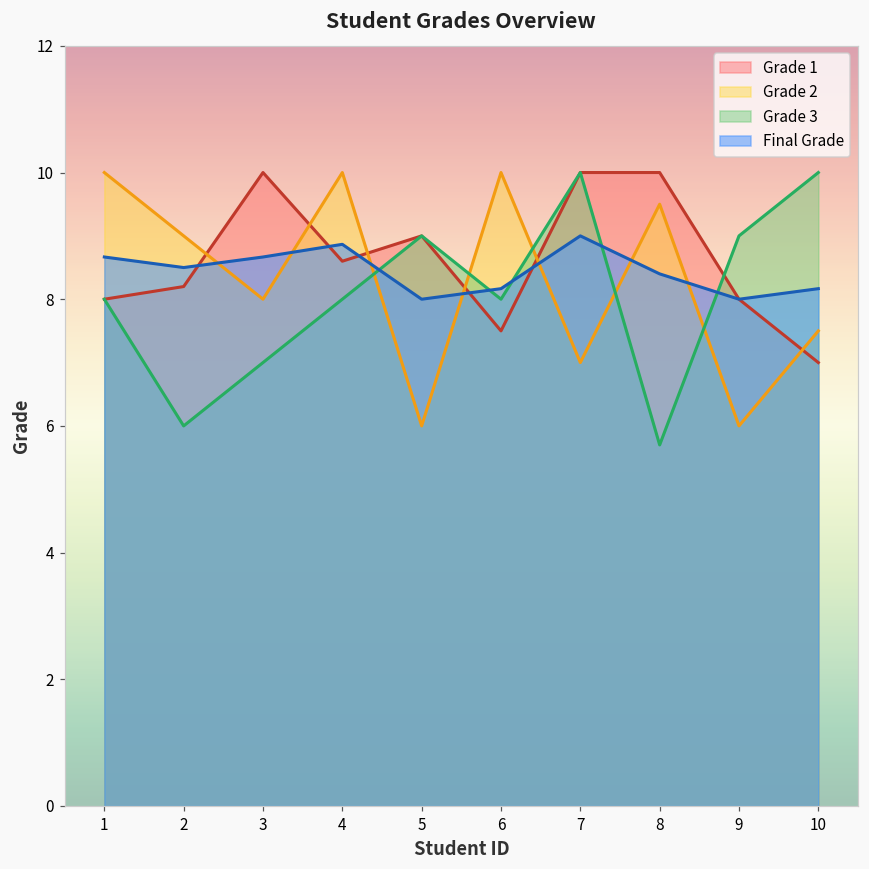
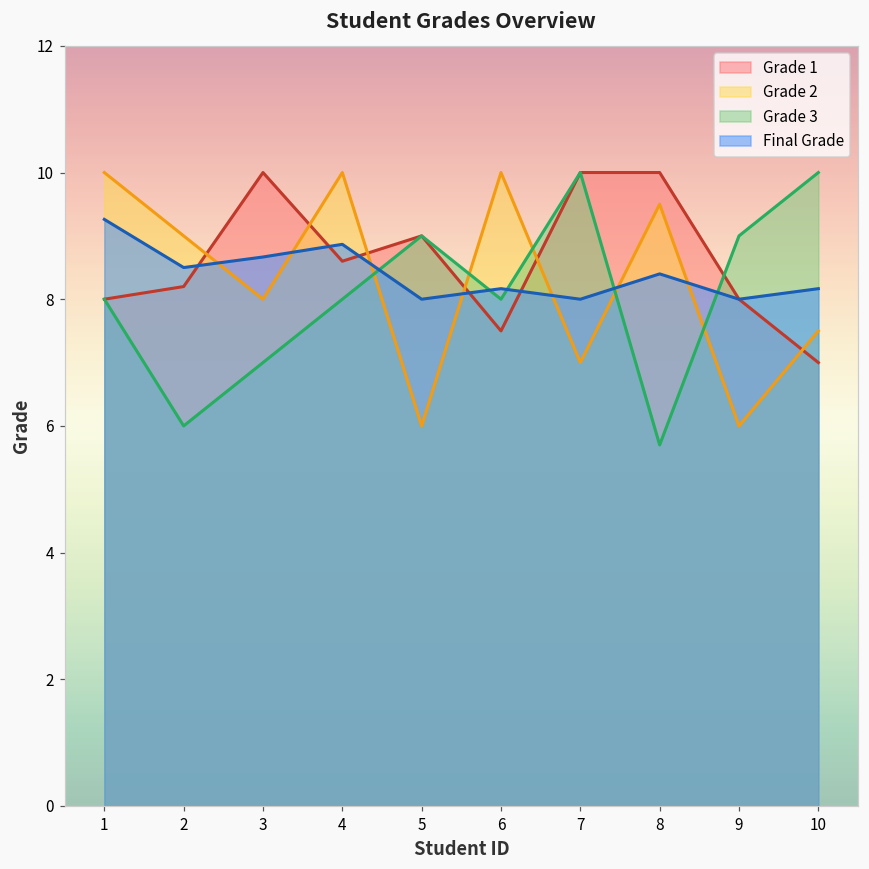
Final Grade, 1: 8.7 -> 9.3
Final Grade, 7: 9 -> 8
